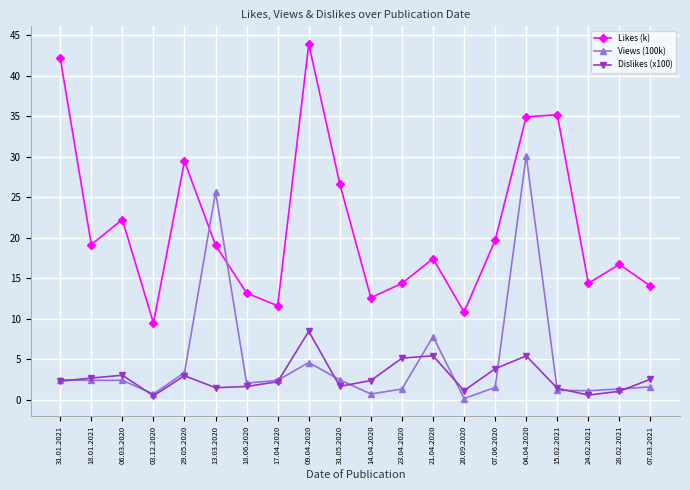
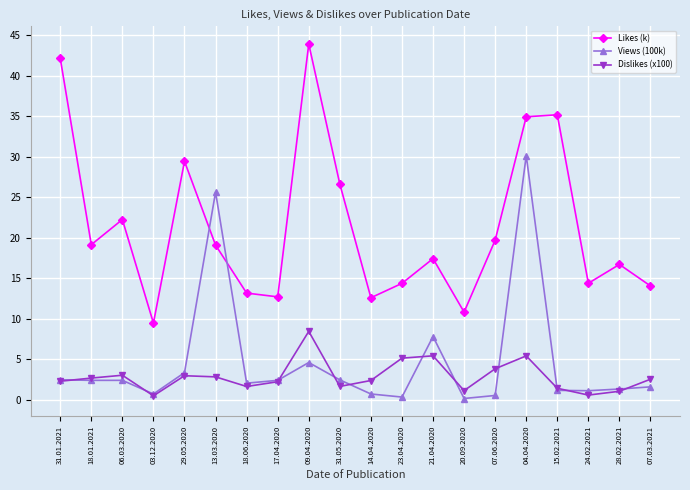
Dislikes (x100), 13.03.2020: 1 -> 3
Likes (k), 17.04.2020: 12 -> 13
Views (100k), 23.04.2020: 1 -> 0
Views (100k), 07.06.2020: 2 -> 1
